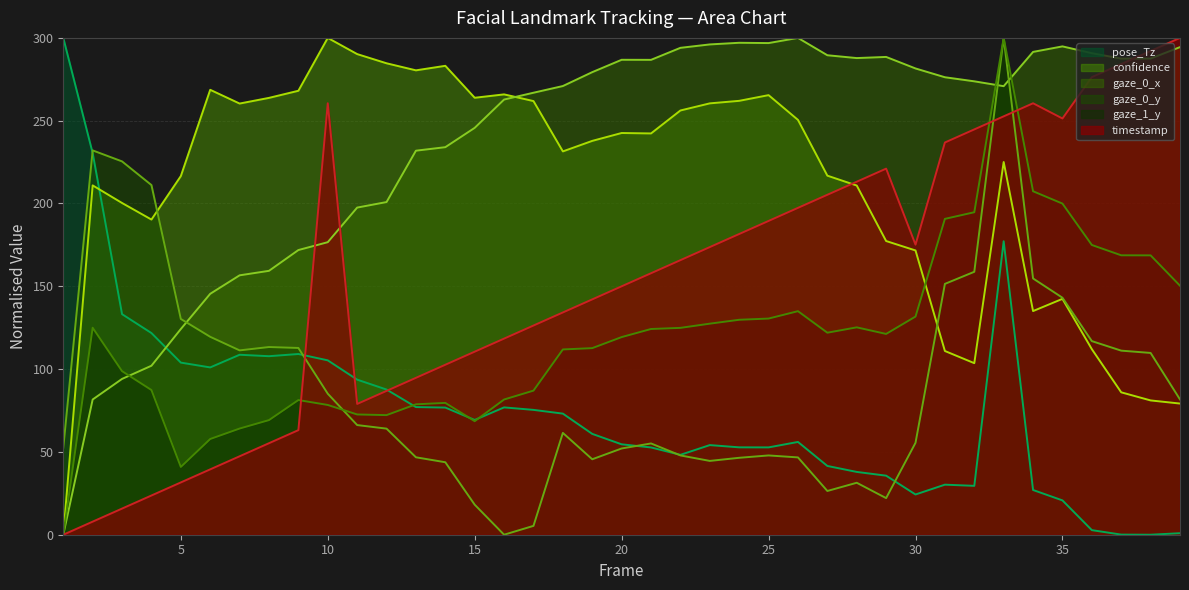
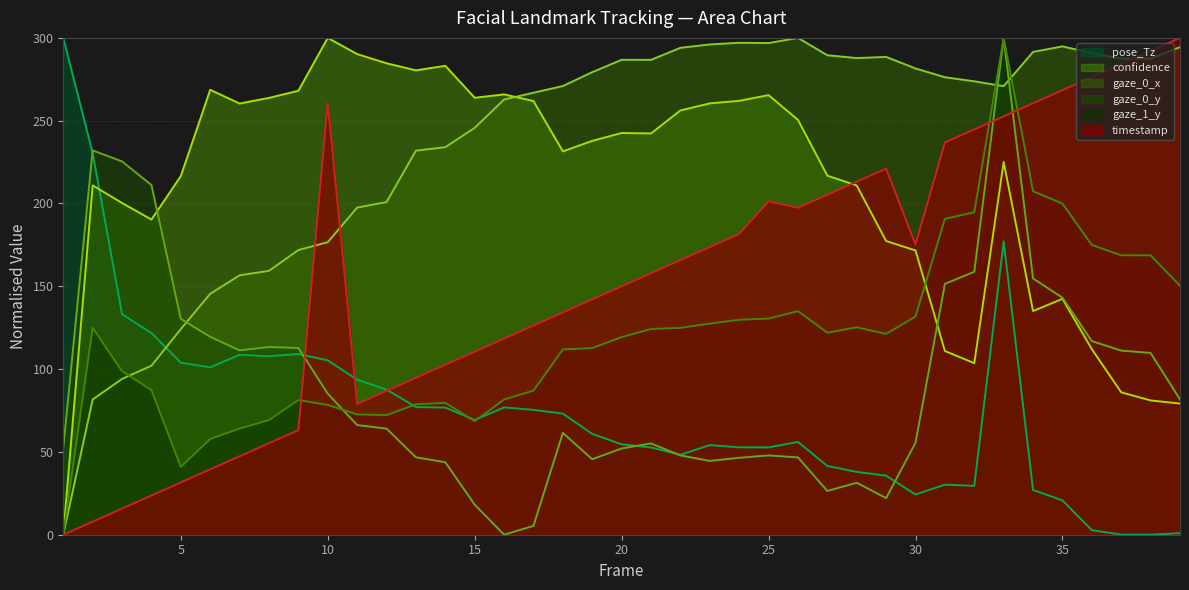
timestamp, 25: 189 -> 201
timestamp, 35: 251 -> 268
